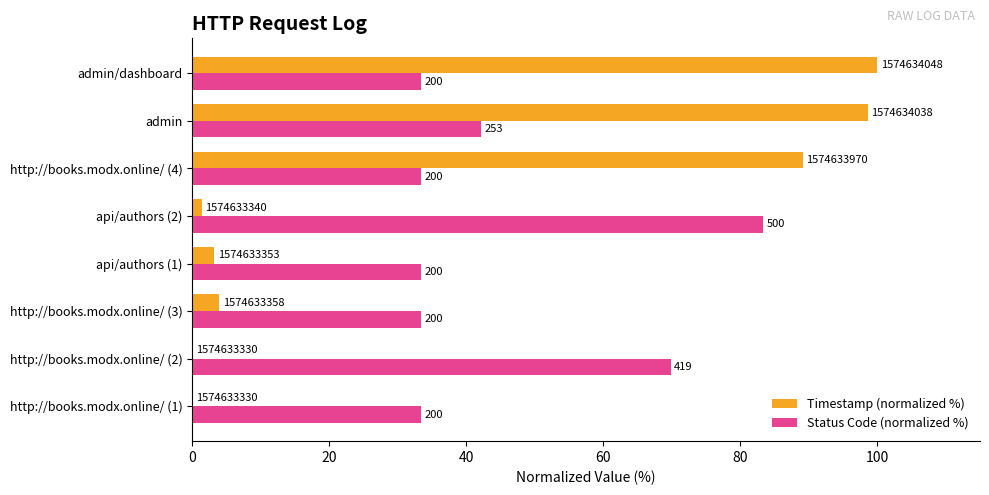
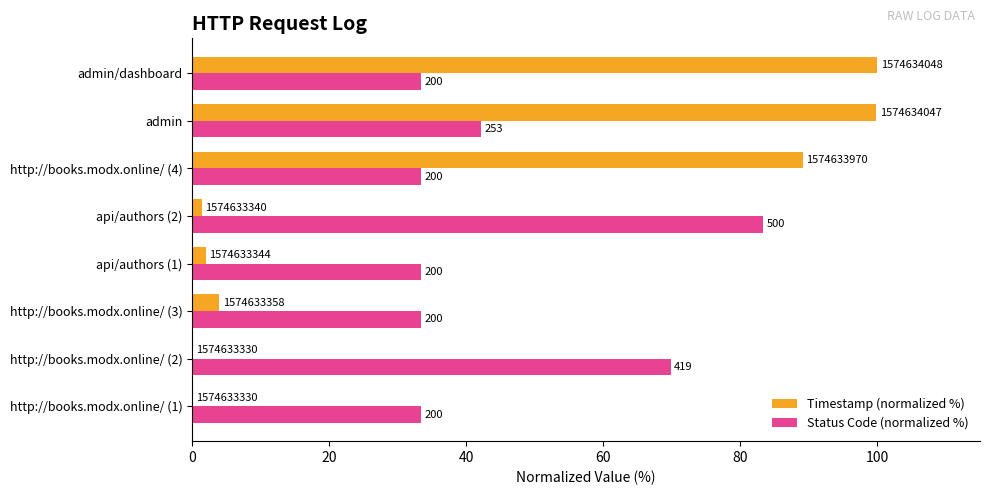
Timestamp (normalized %), admin: 1574634038 -> 1574634047
Timestamp (normalized %), api/authors (1): 1574633353 -> 1574633344
